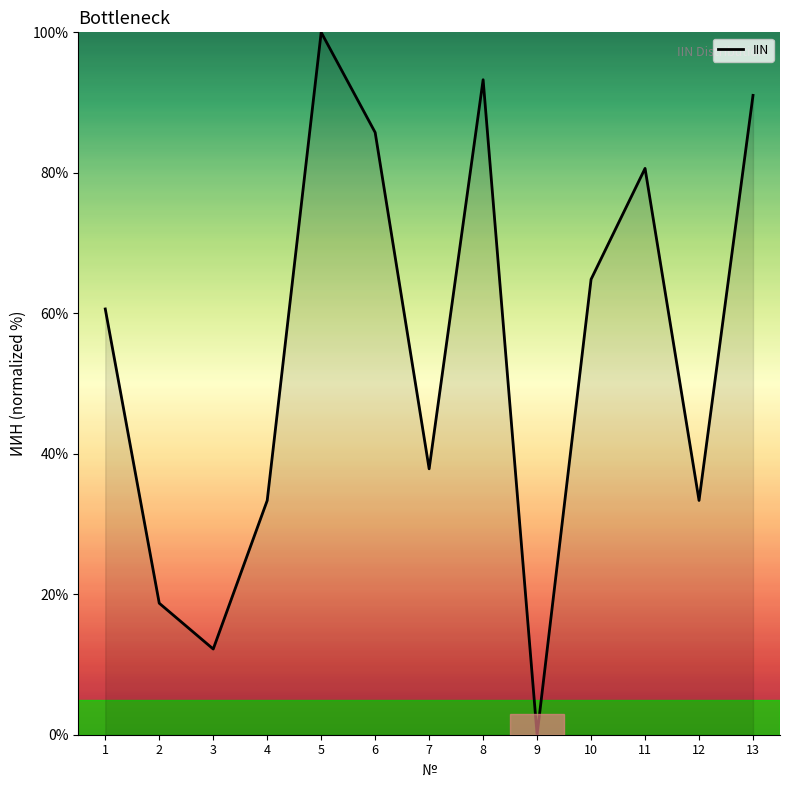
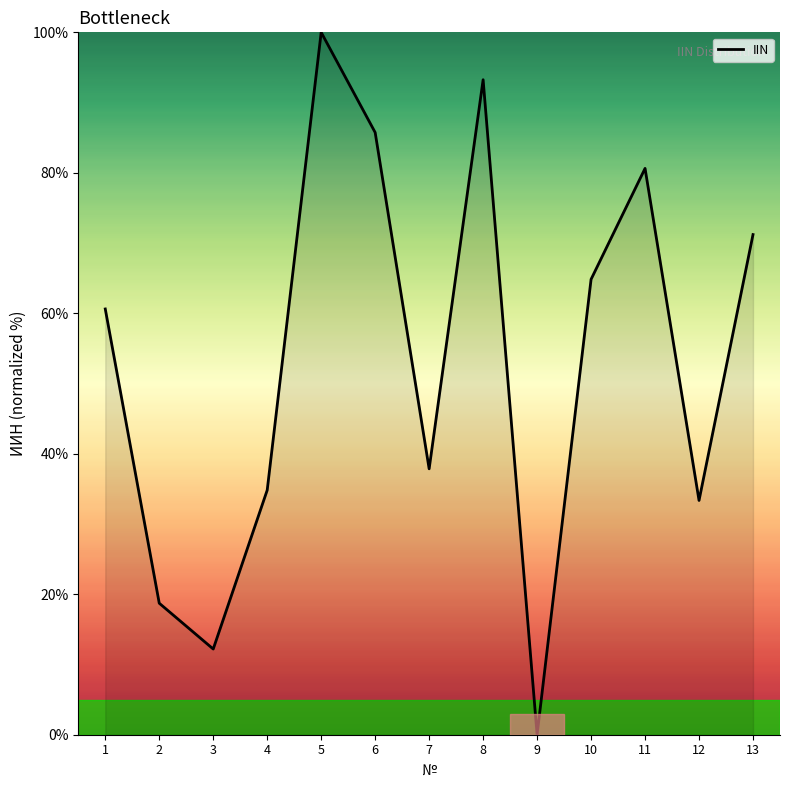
4: 33% -> 35%
13: 91% -> 71%
